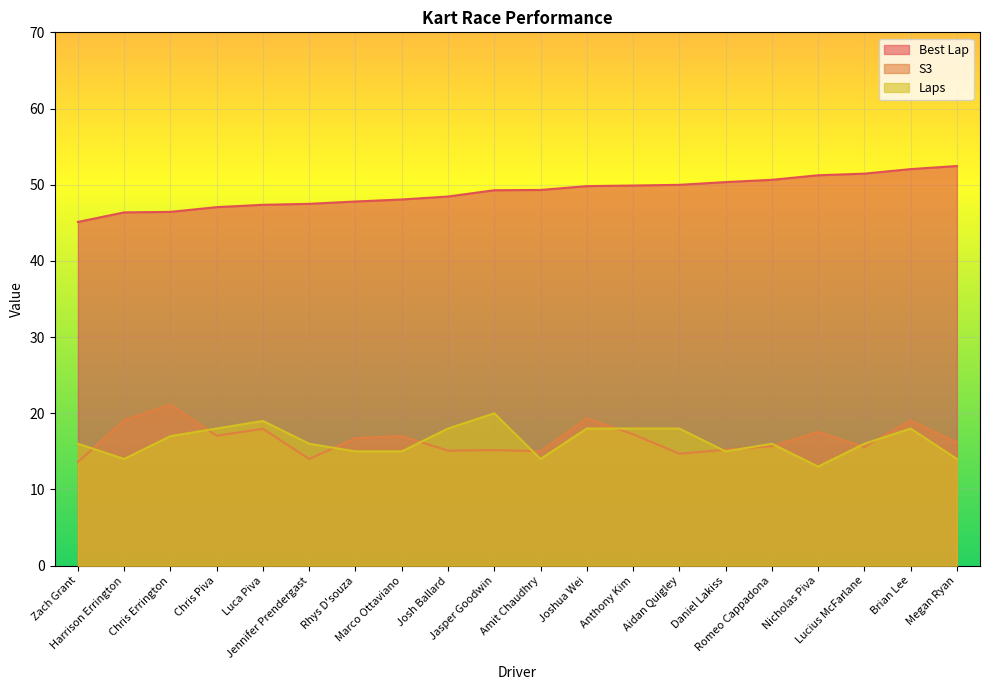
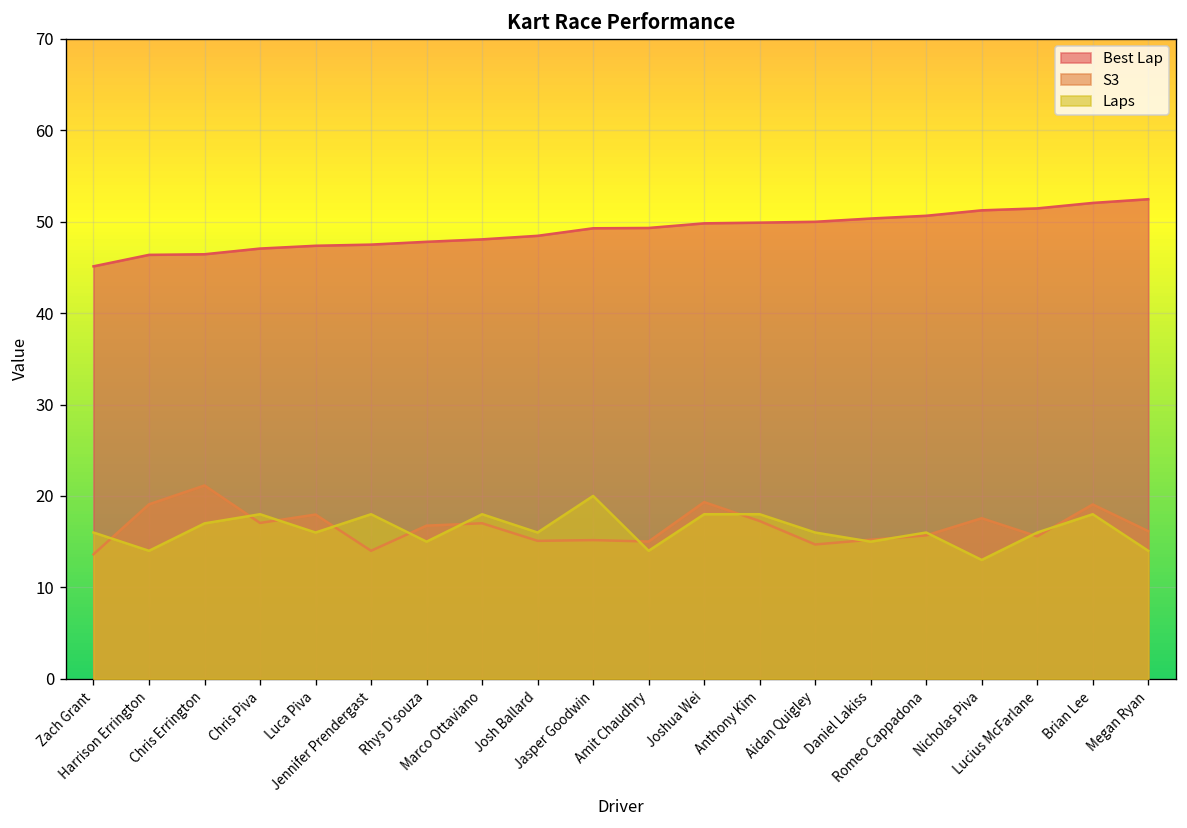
Laps, Luca Piva: 19 -> 16
Laps, Jennifer Prendergast: 16 -> 18
Laps, Marco Ottaviano: 15 -> 18
Laps, Josh Ballard: 18 -> 16
Laps, Aidan Quigley: 18 -> 16
